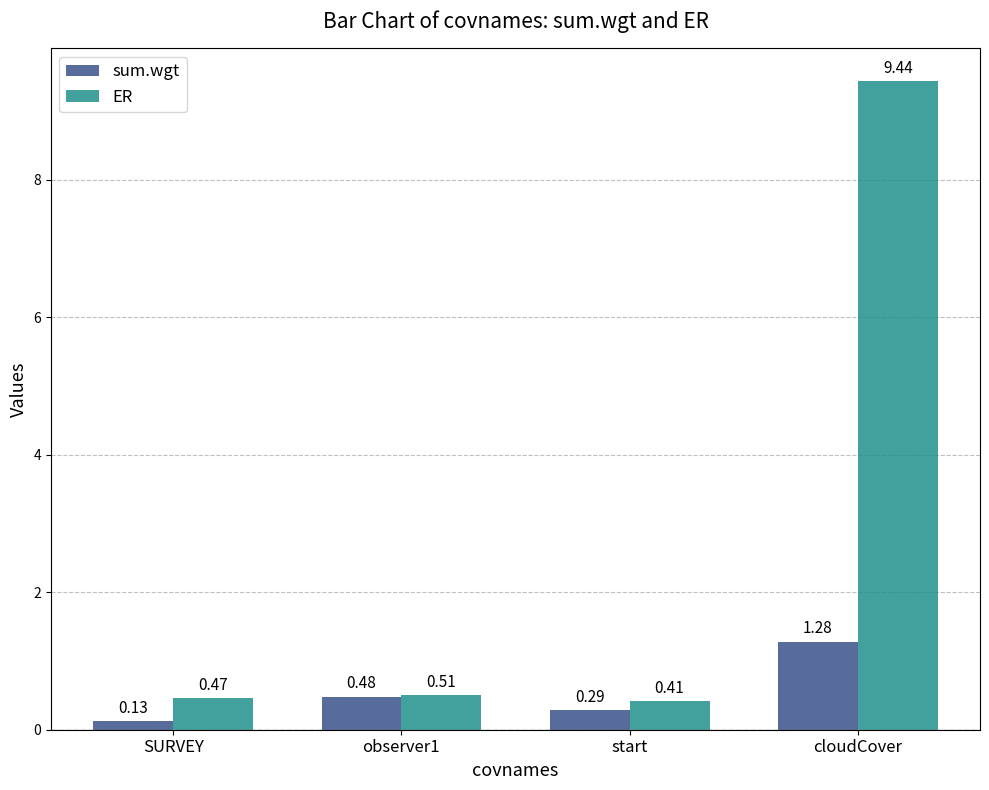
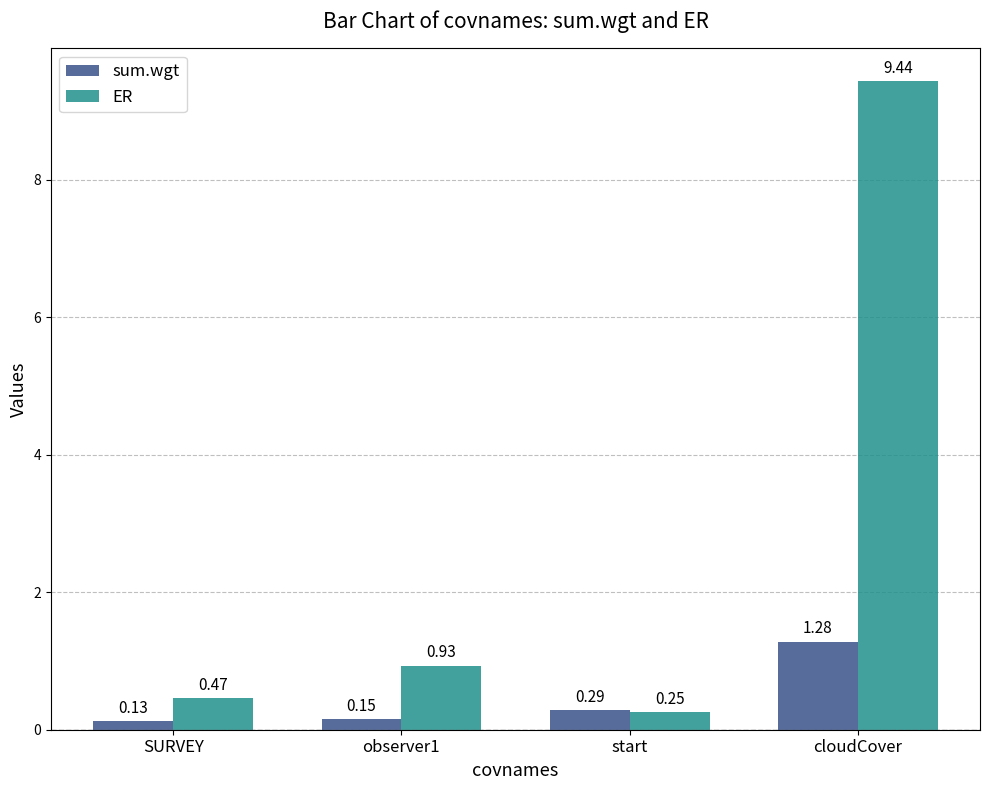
sum.wgt, observer1: 0.48 -> 0.15
ER, observer1: 0.51 -> 0.93
ER, start: 0.41 -> 0.25
